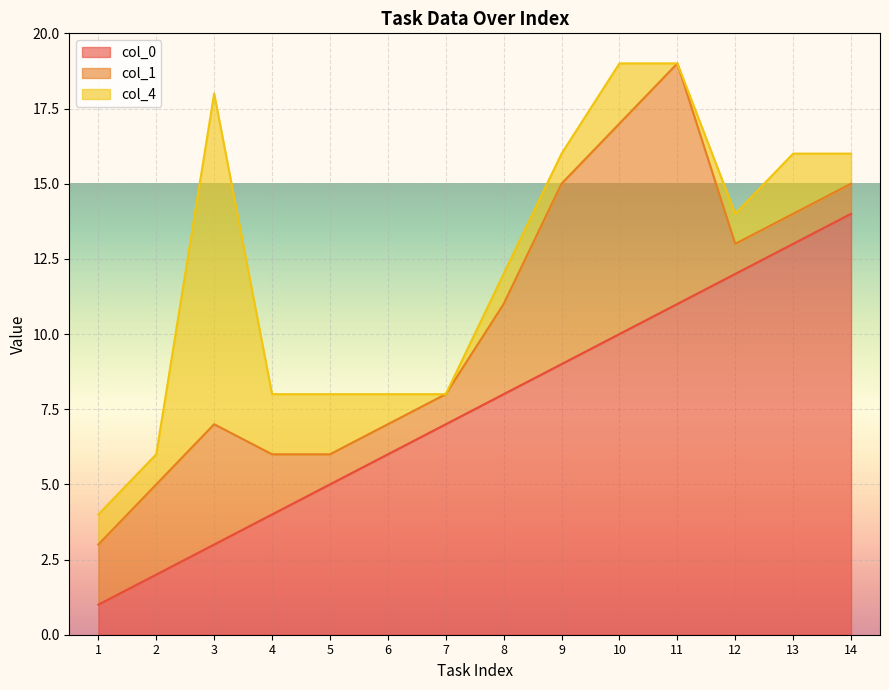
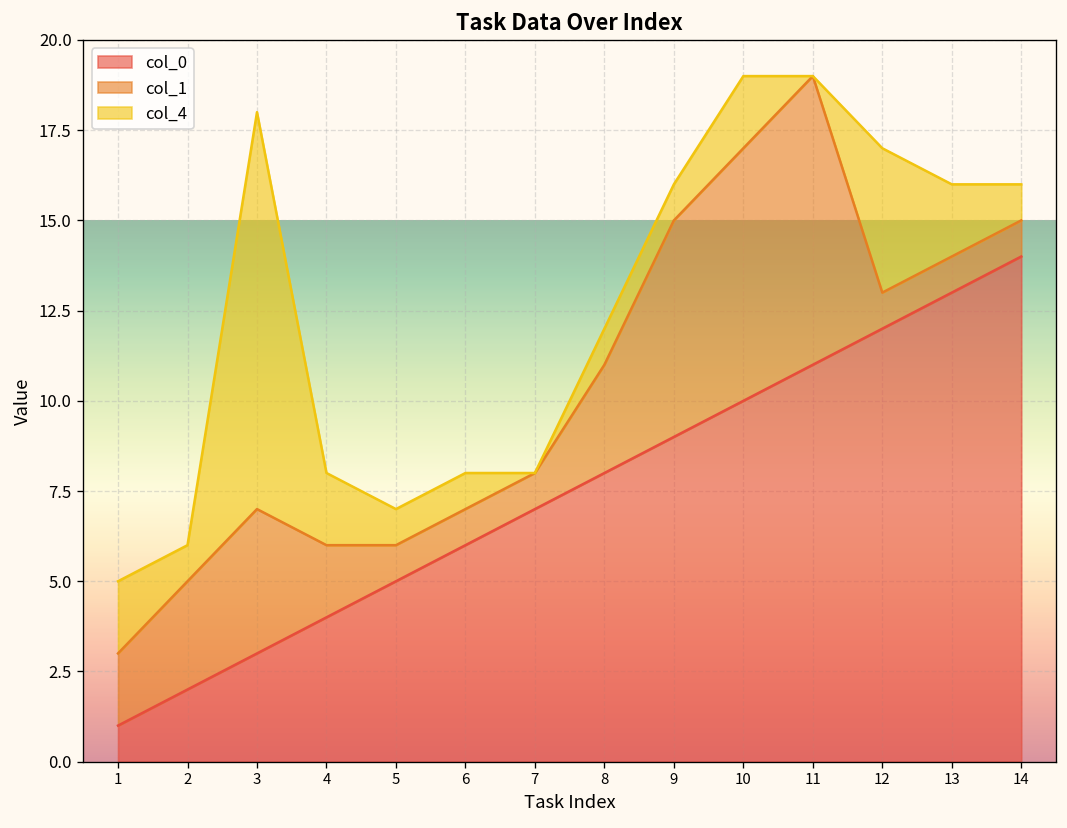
col_4, 1: 1 -> 2
col_4, 5: 2 -> 1
col_4, 12: 1 -> 4
